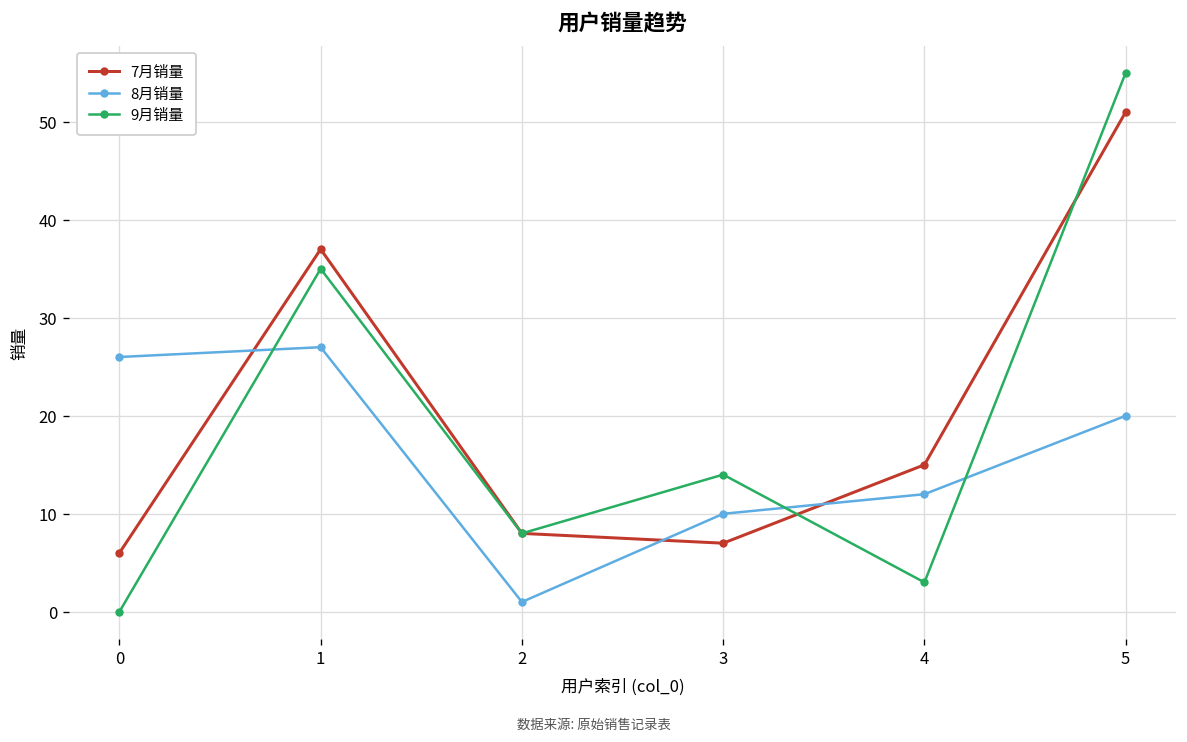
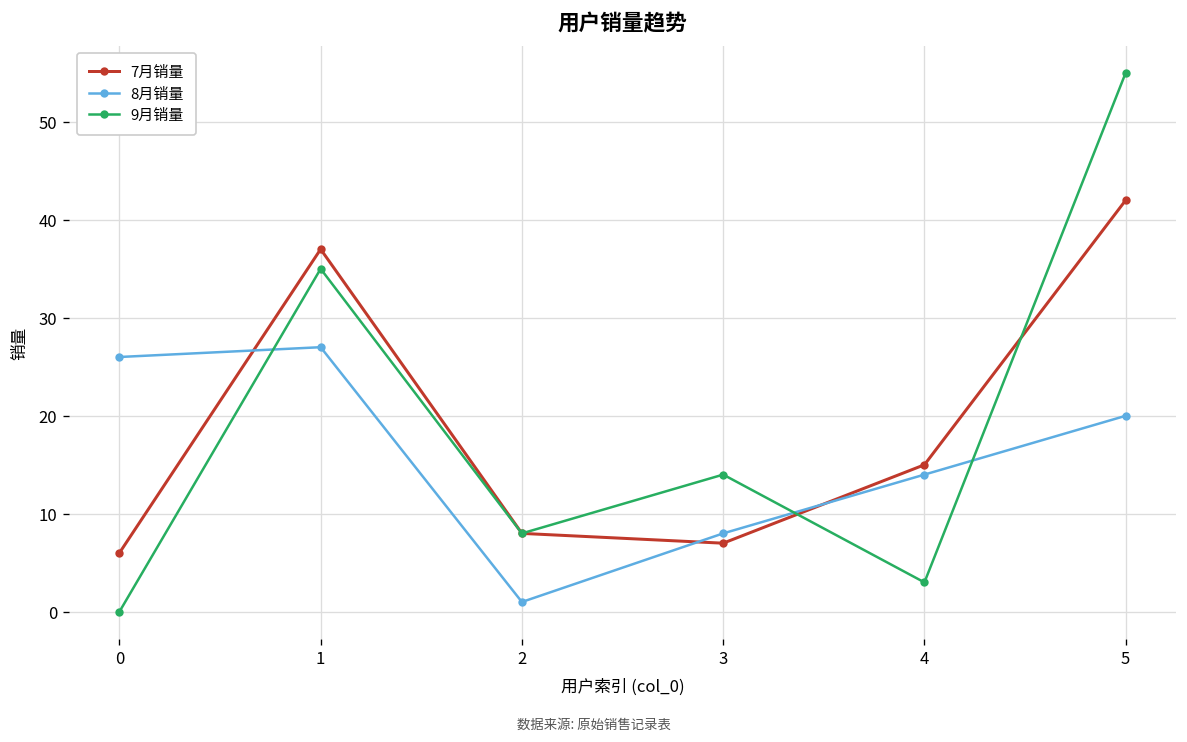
8月销量, 3: 10 -> 8
8月销量, 4: 12 -> 14
7月销量, 5: 51 -> 42
